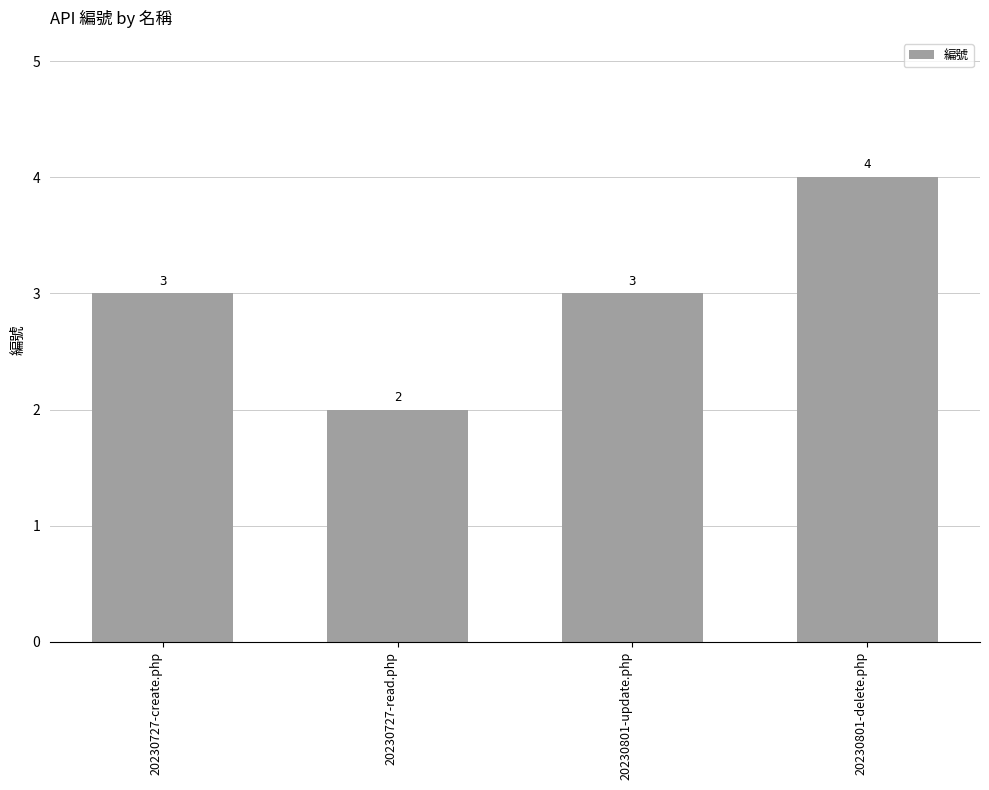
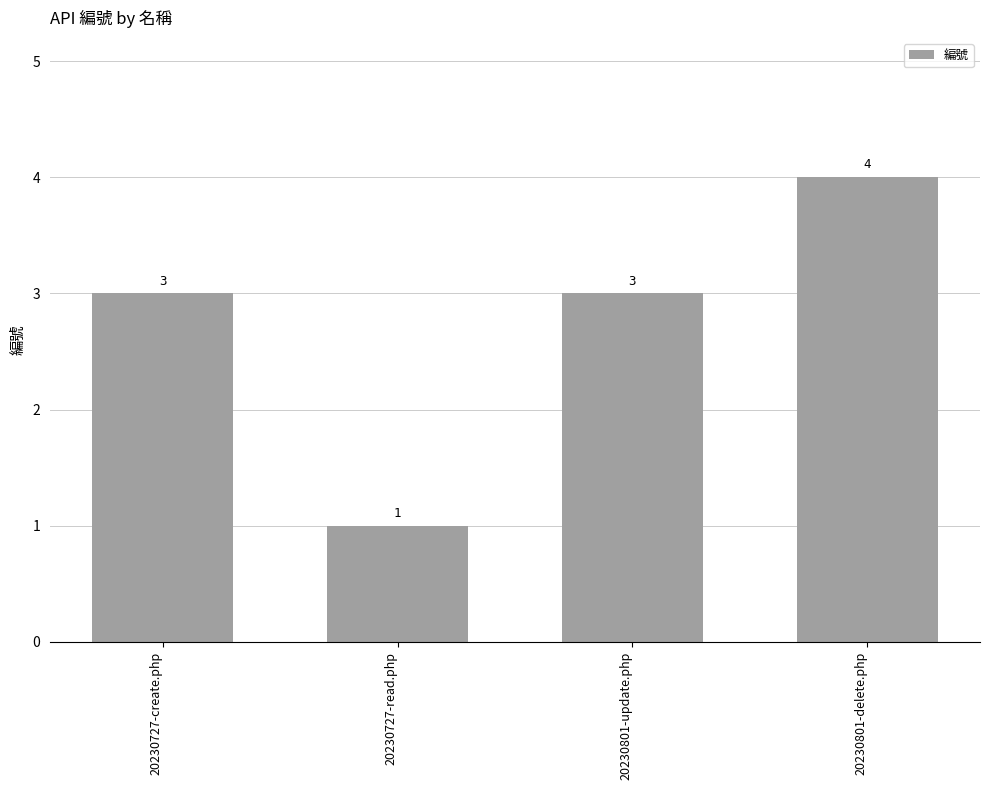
20230727-read.php: 2 -> 1
